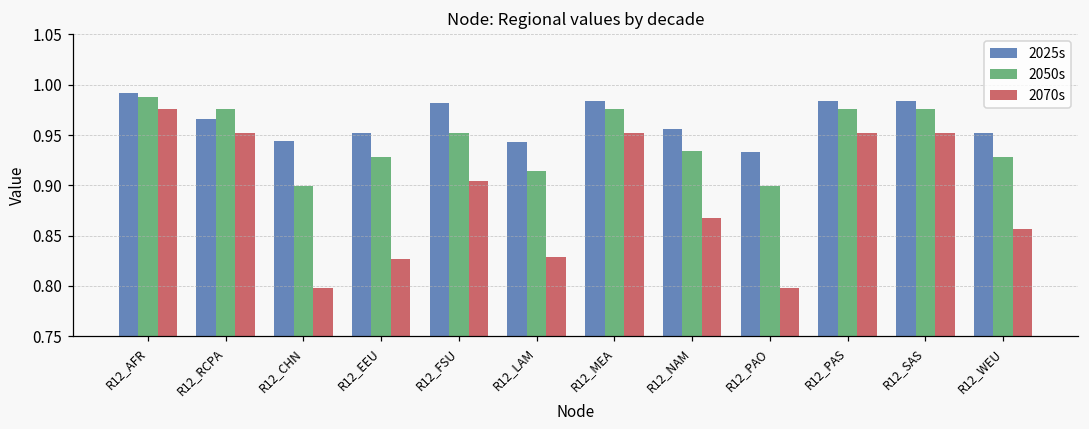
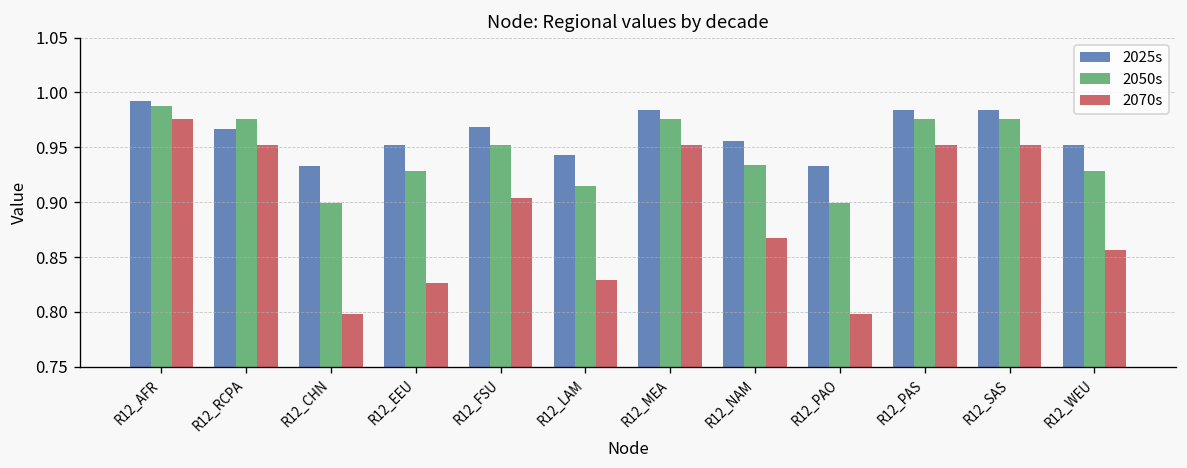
2025s, R12_CHN: 0.94 -> 0.93
2025s, R12_FSU: 0.98 -> 0.97
